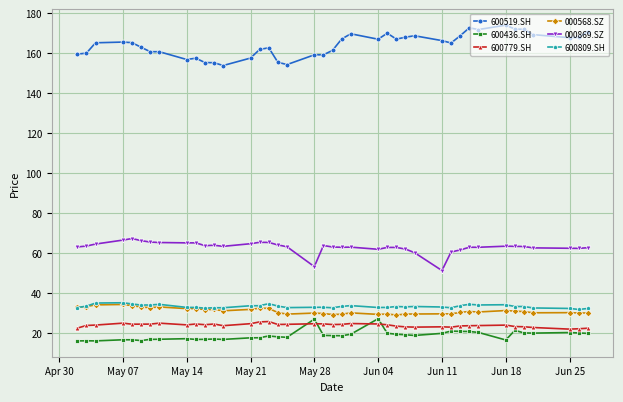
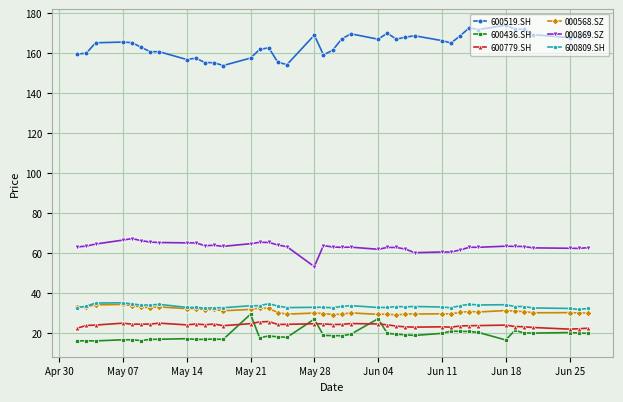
600436.SH, May 21: 18 -> 30
600519.SH, May 28: 159 -> 169
000869.SZ, Jun 11: 51 -> 61
